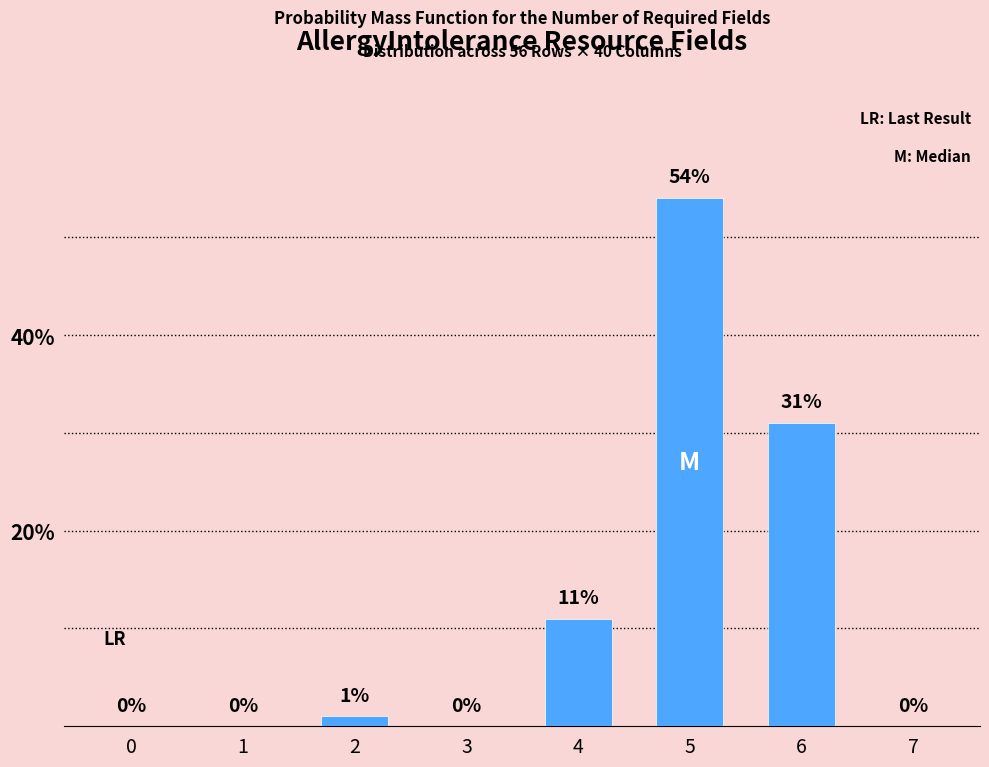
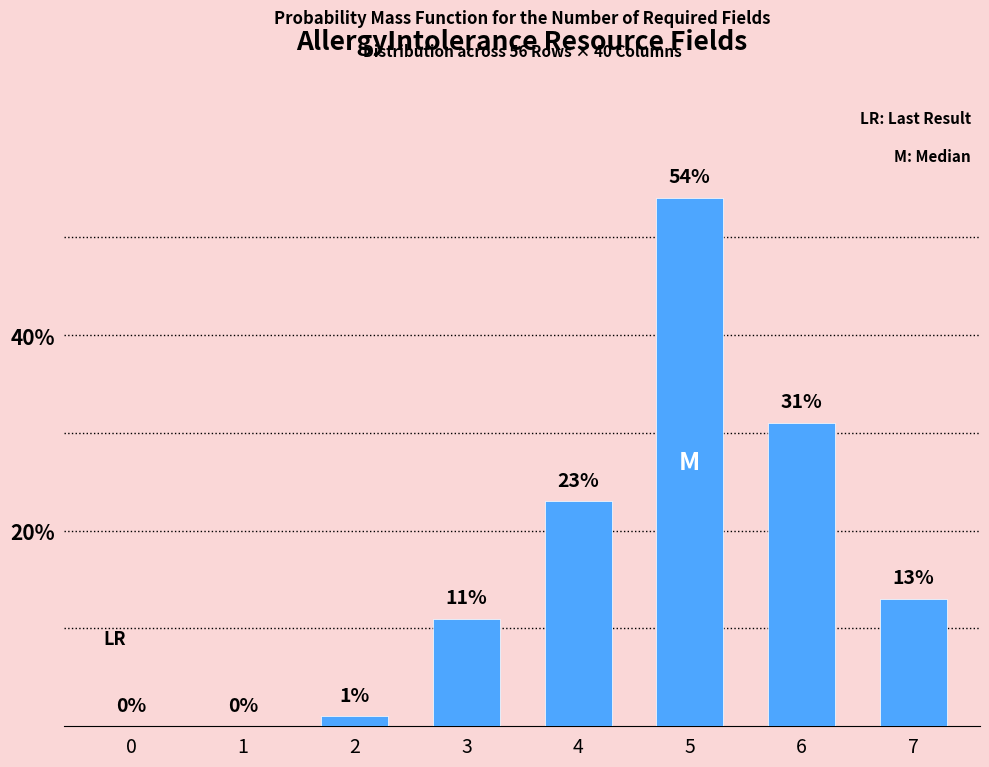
3: 0% -> 11%
4: 11% -> 23%
7: 0% -> 13%
